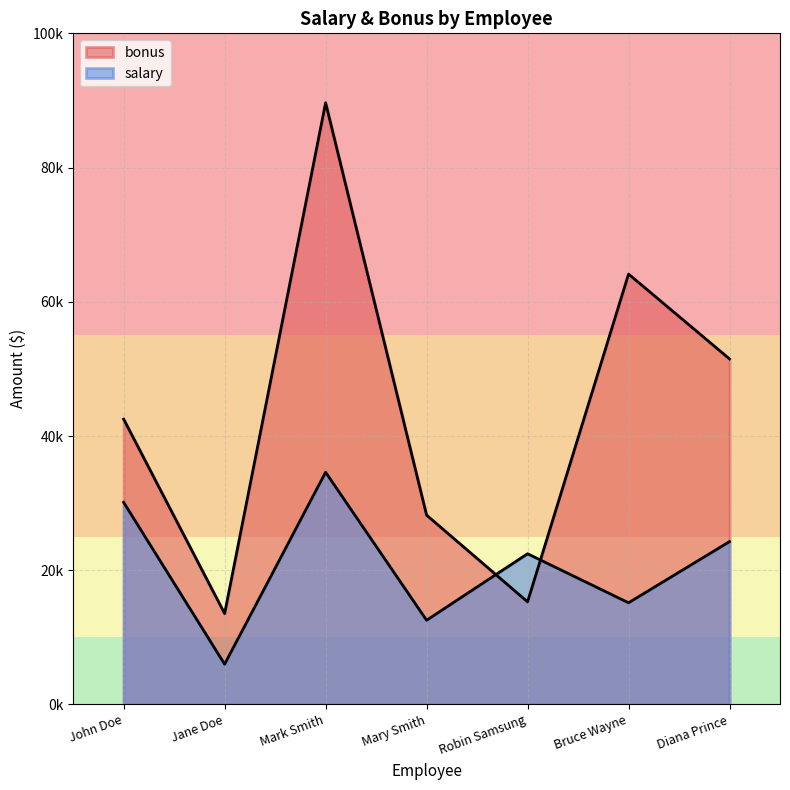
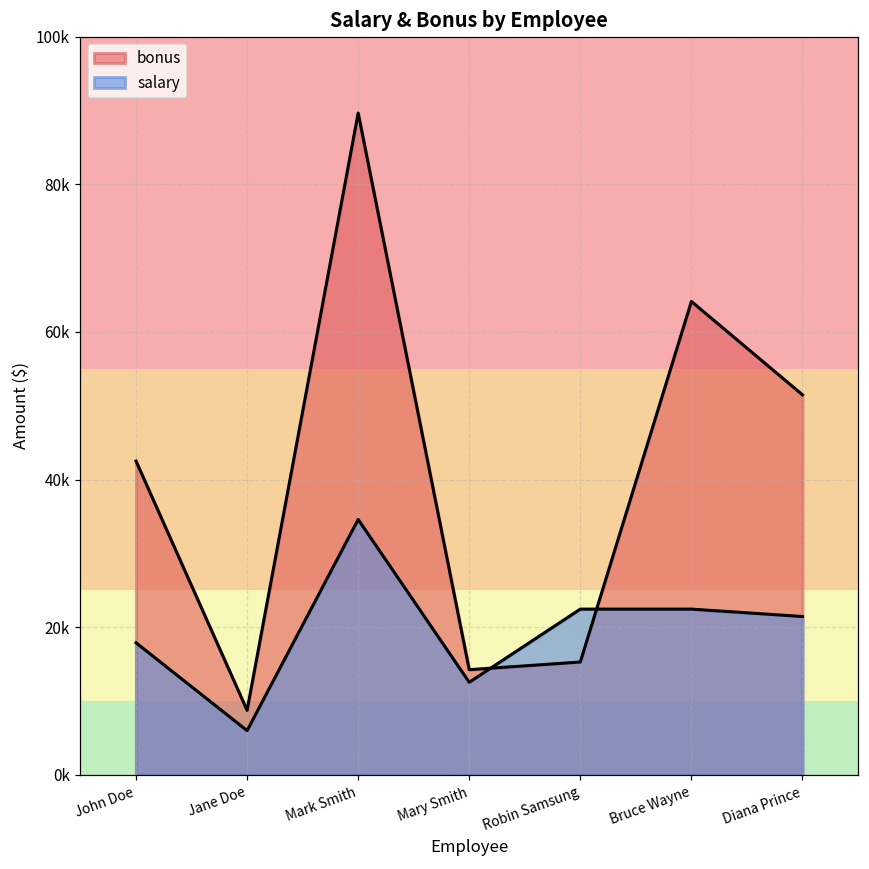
salary, John Doe: 30000 -> 18000
bonus, Jane Doe: 14000 -> 9000
bonus, Mary Smith: 28000 -> 14000
salary, Bruce Wayne: 15000 -> 22000
salary, Diana Prince: 24000 -> 21000
